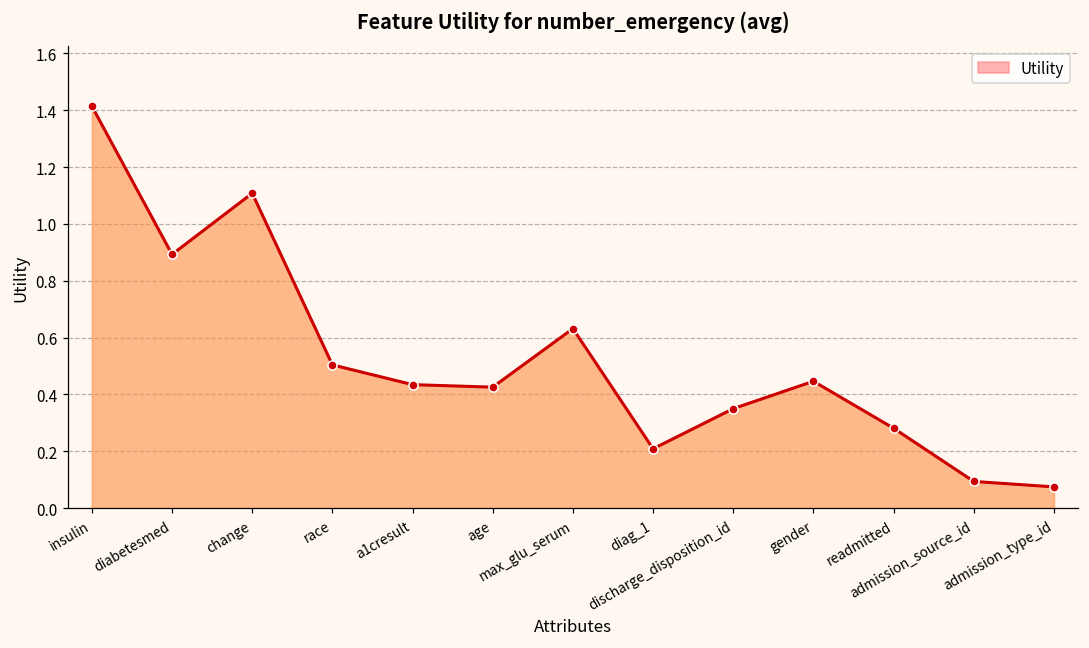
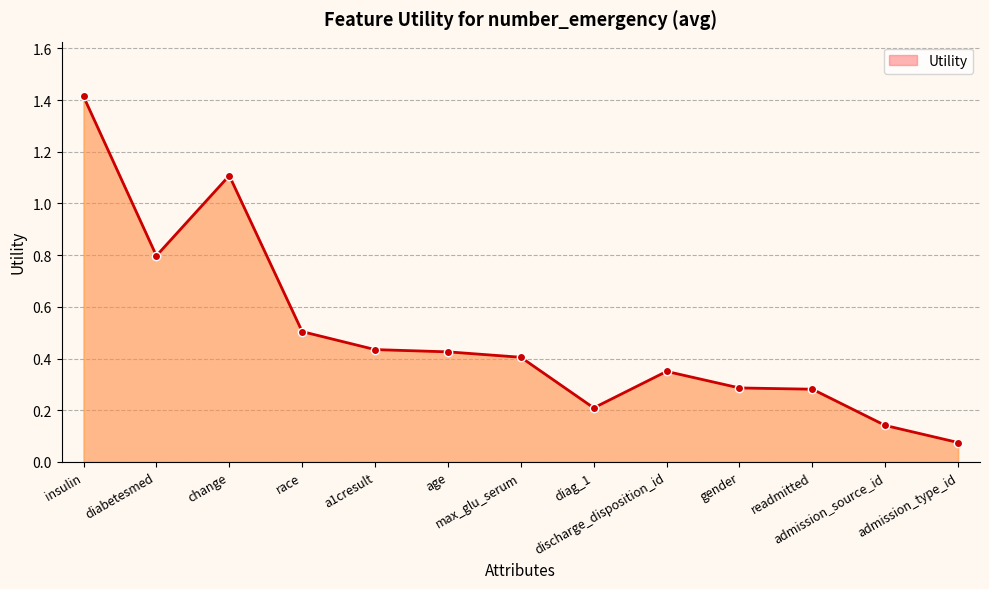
diabetesmed: 0.89 -> 0.80
max_glu_serum: 0.63 -> 0.40
gender: 0.45 -> 0.29
admission_source_id: 0.09 -> 0.14
